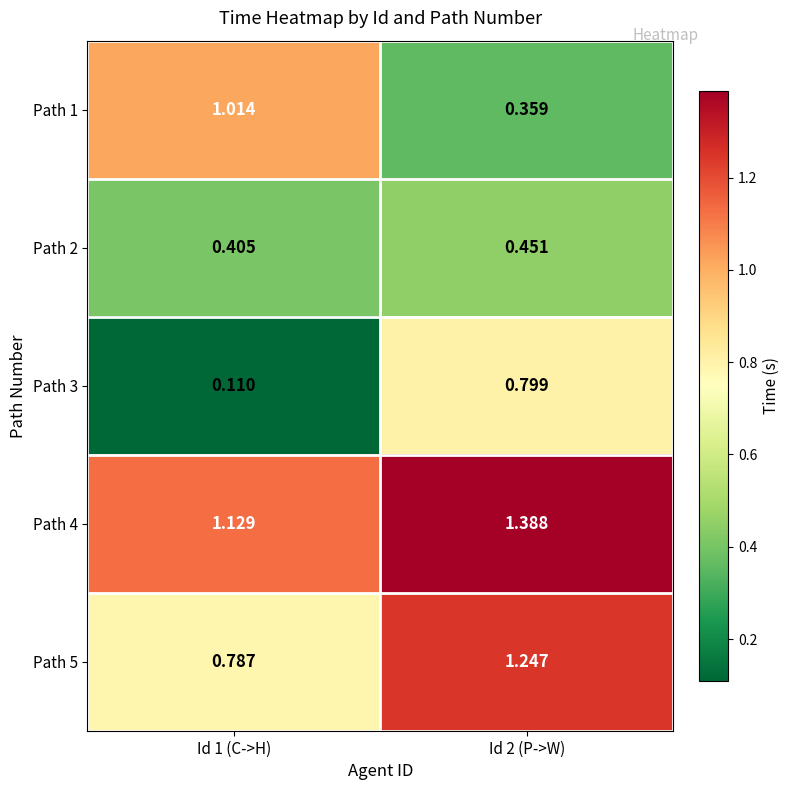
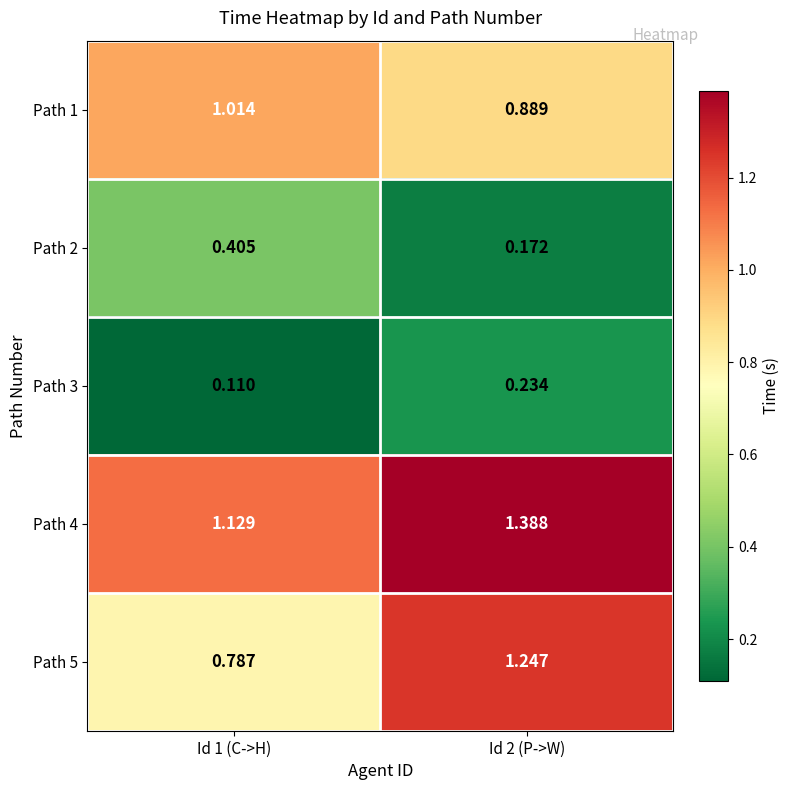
Path 1, Id 2 (P->W): 0.359 -> 0.889
Path 2, Id 2 (P->W): 0.451 -> 0.172
Path 3, Id 2 (P->W): 0.799 -> 0.234
